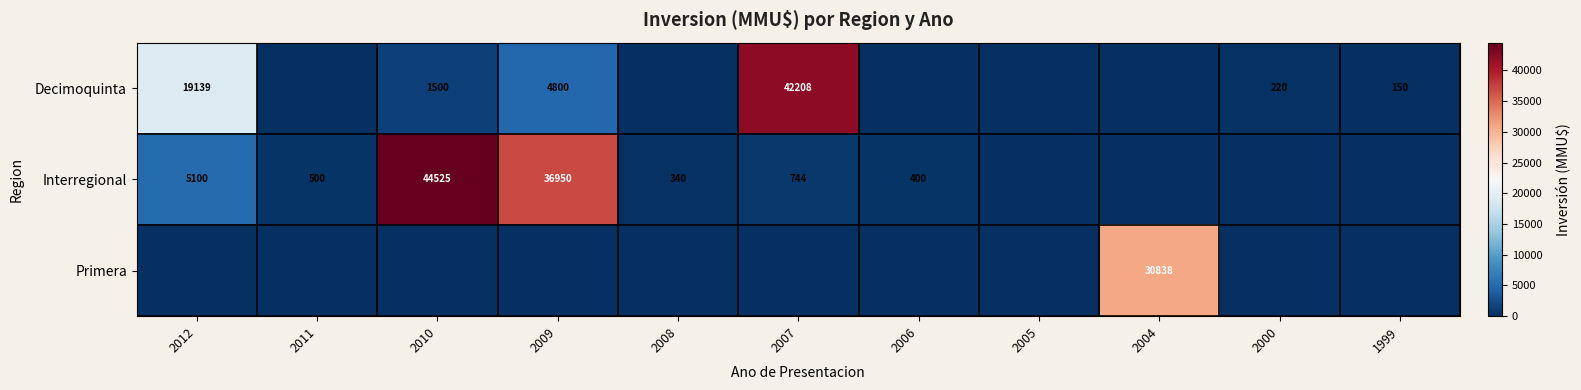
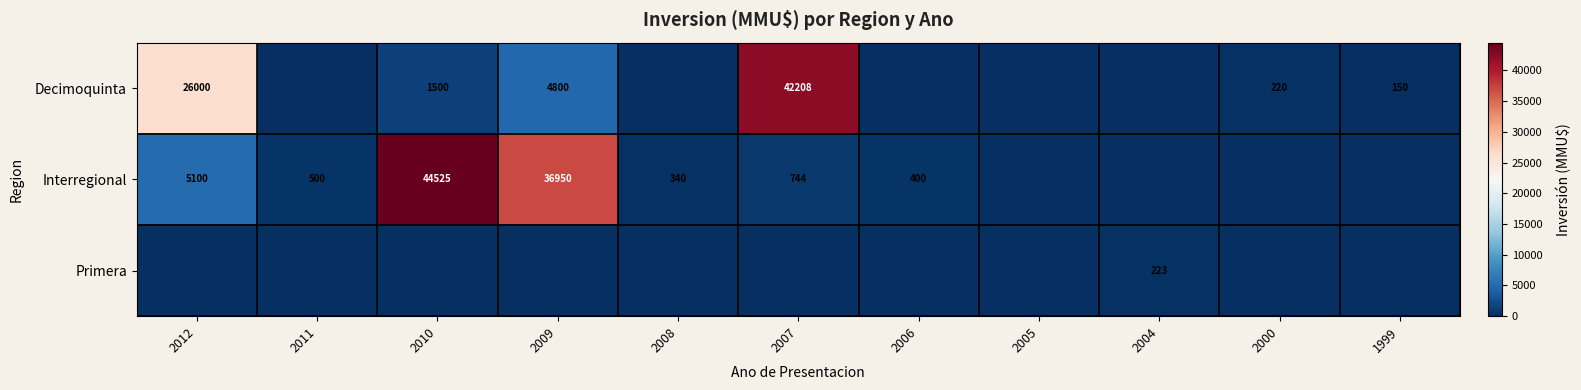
Decimoquinta, 2012: 19139 -> 26000
Primera, 2004: 30838 -> 223
